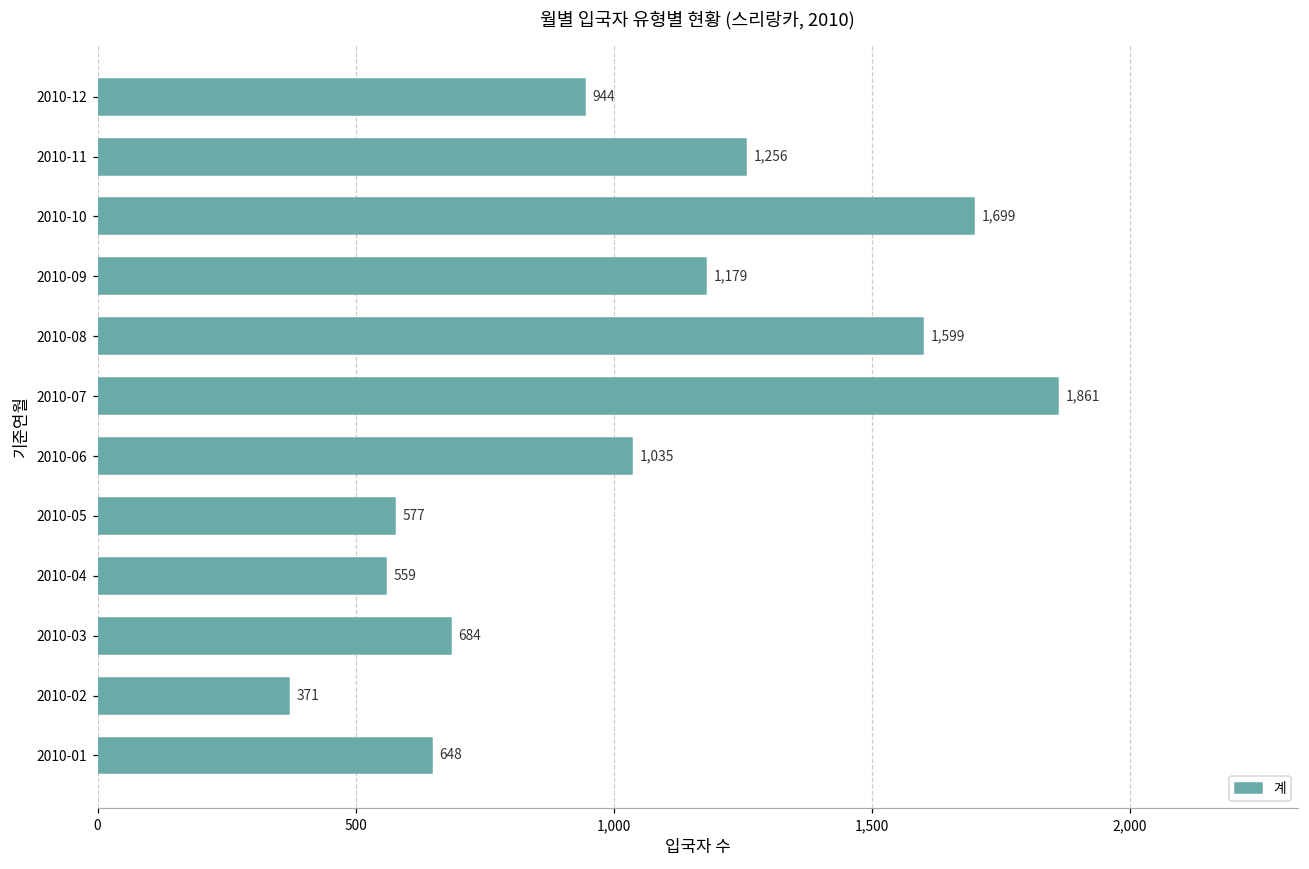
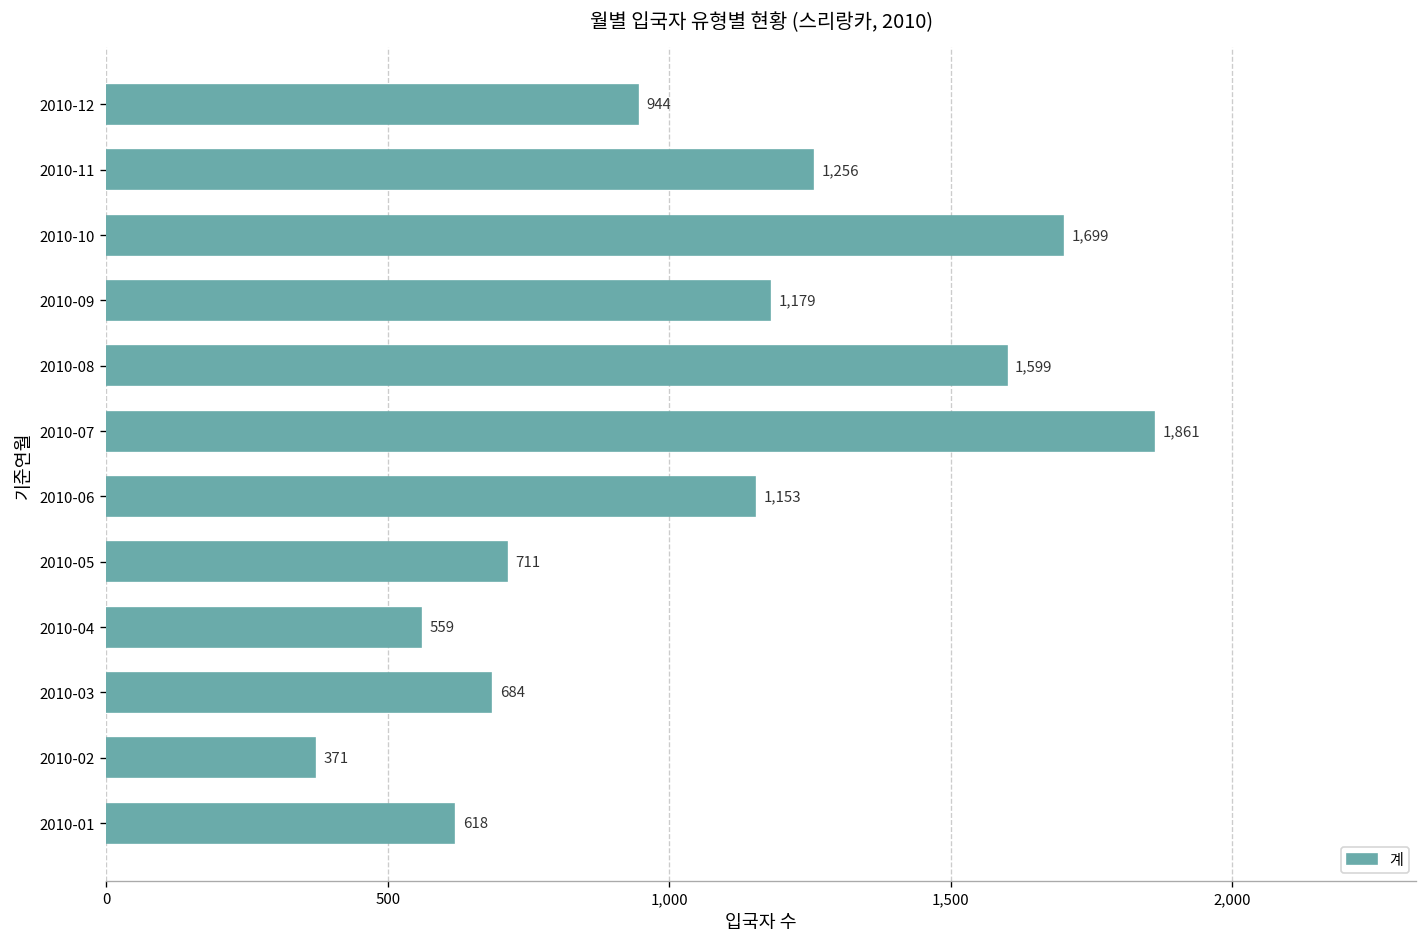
2010-06: 1,035 -> 1,153
2010-05: 577 -> 711
2010-01: 648 -> 618
